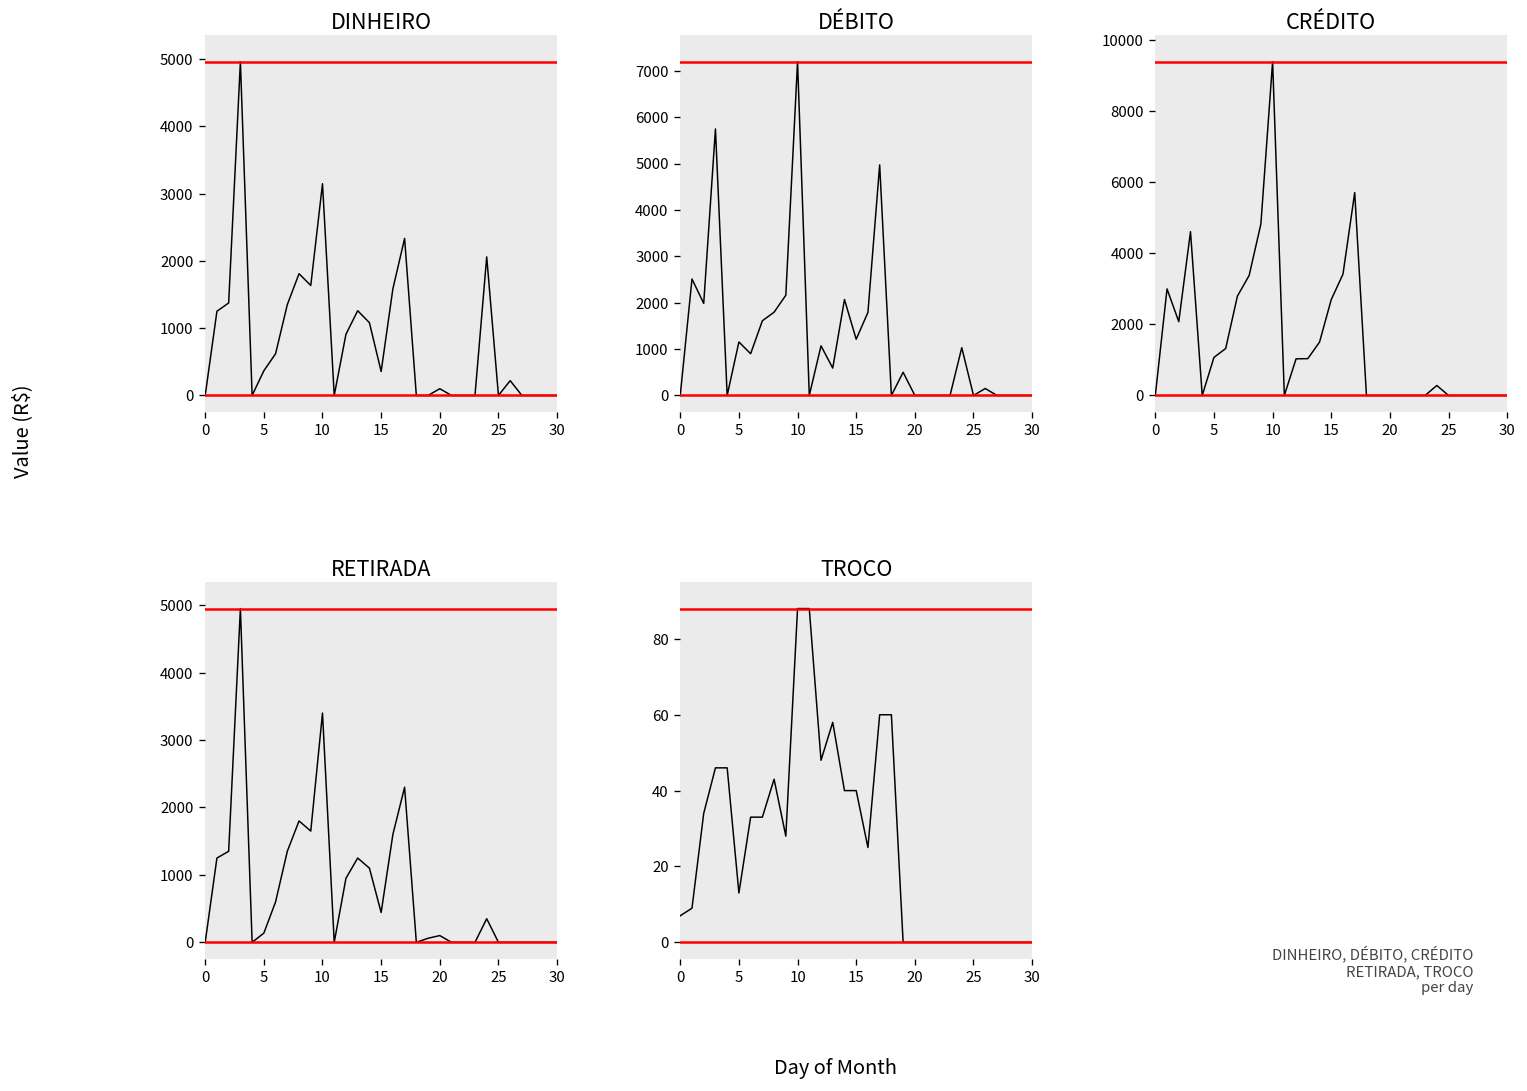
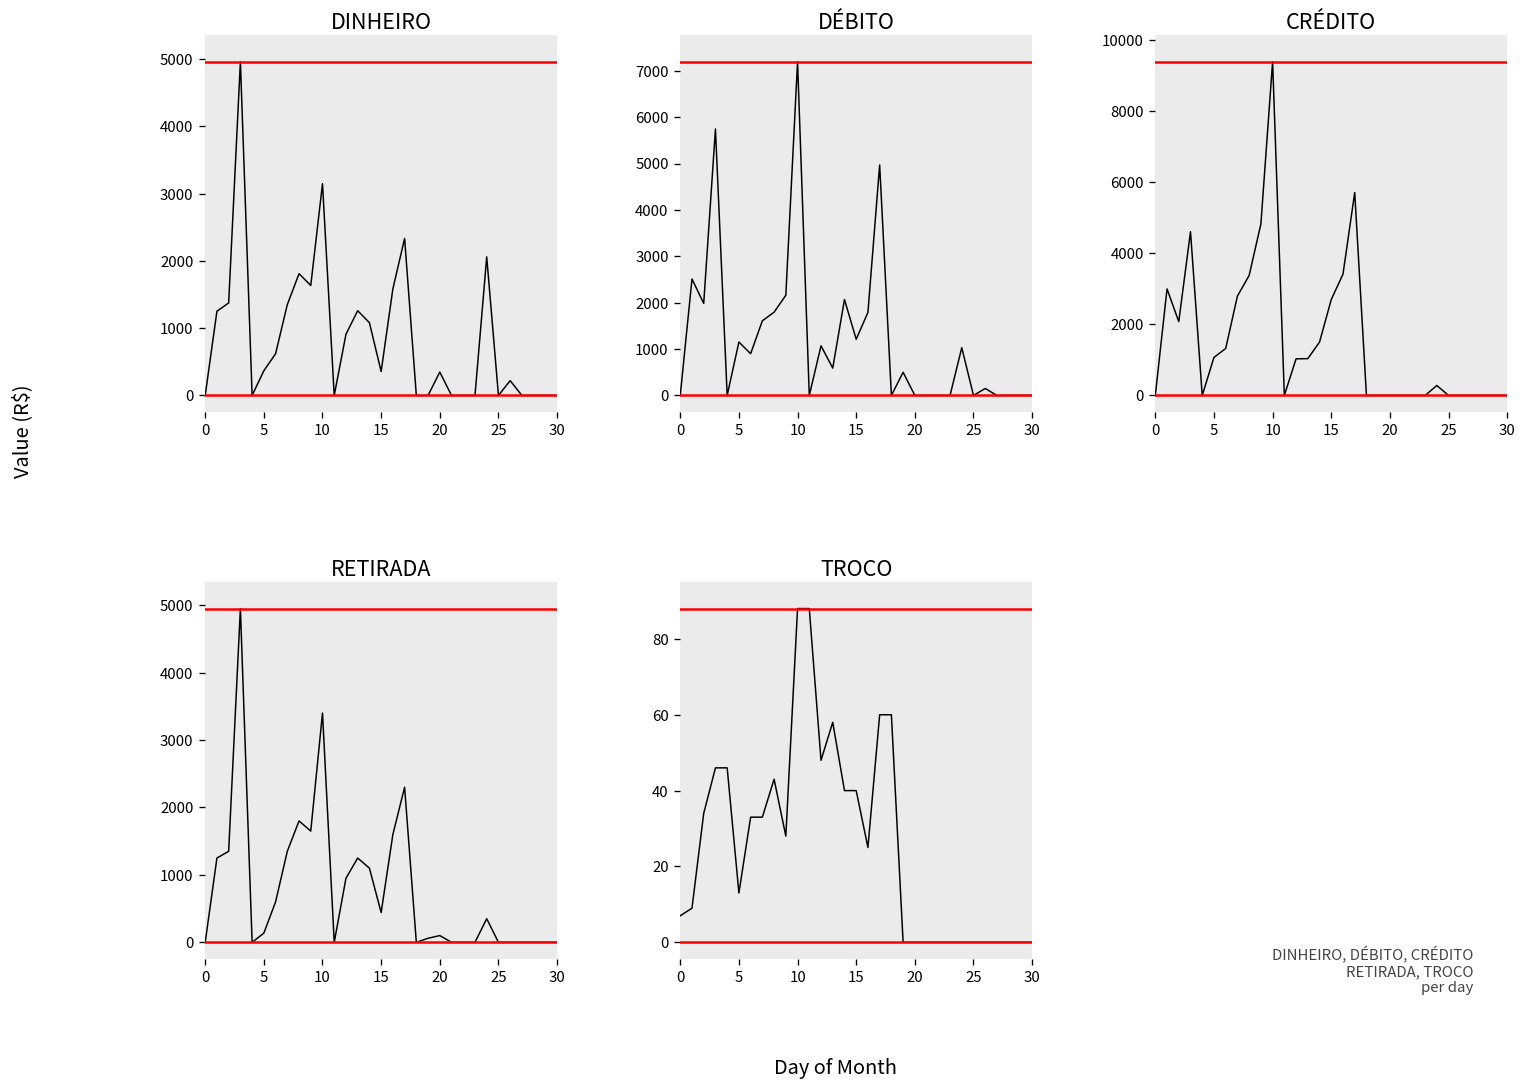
DINHEIRO, 20: 100 -> 300
